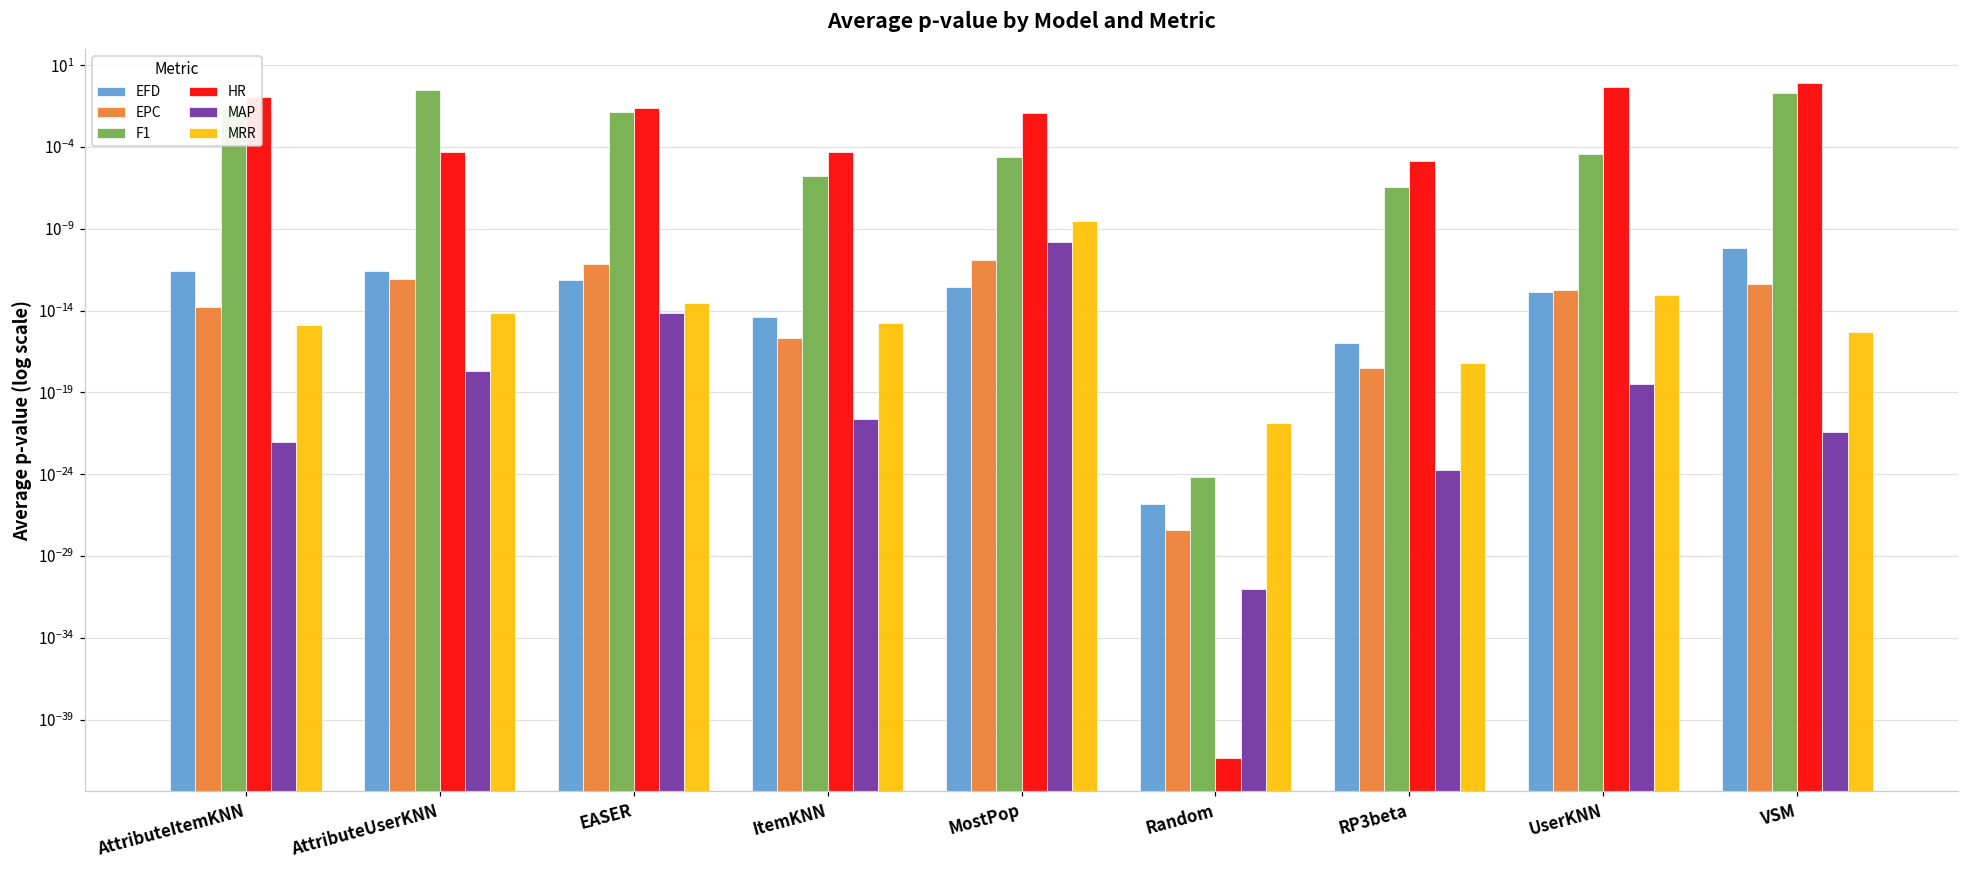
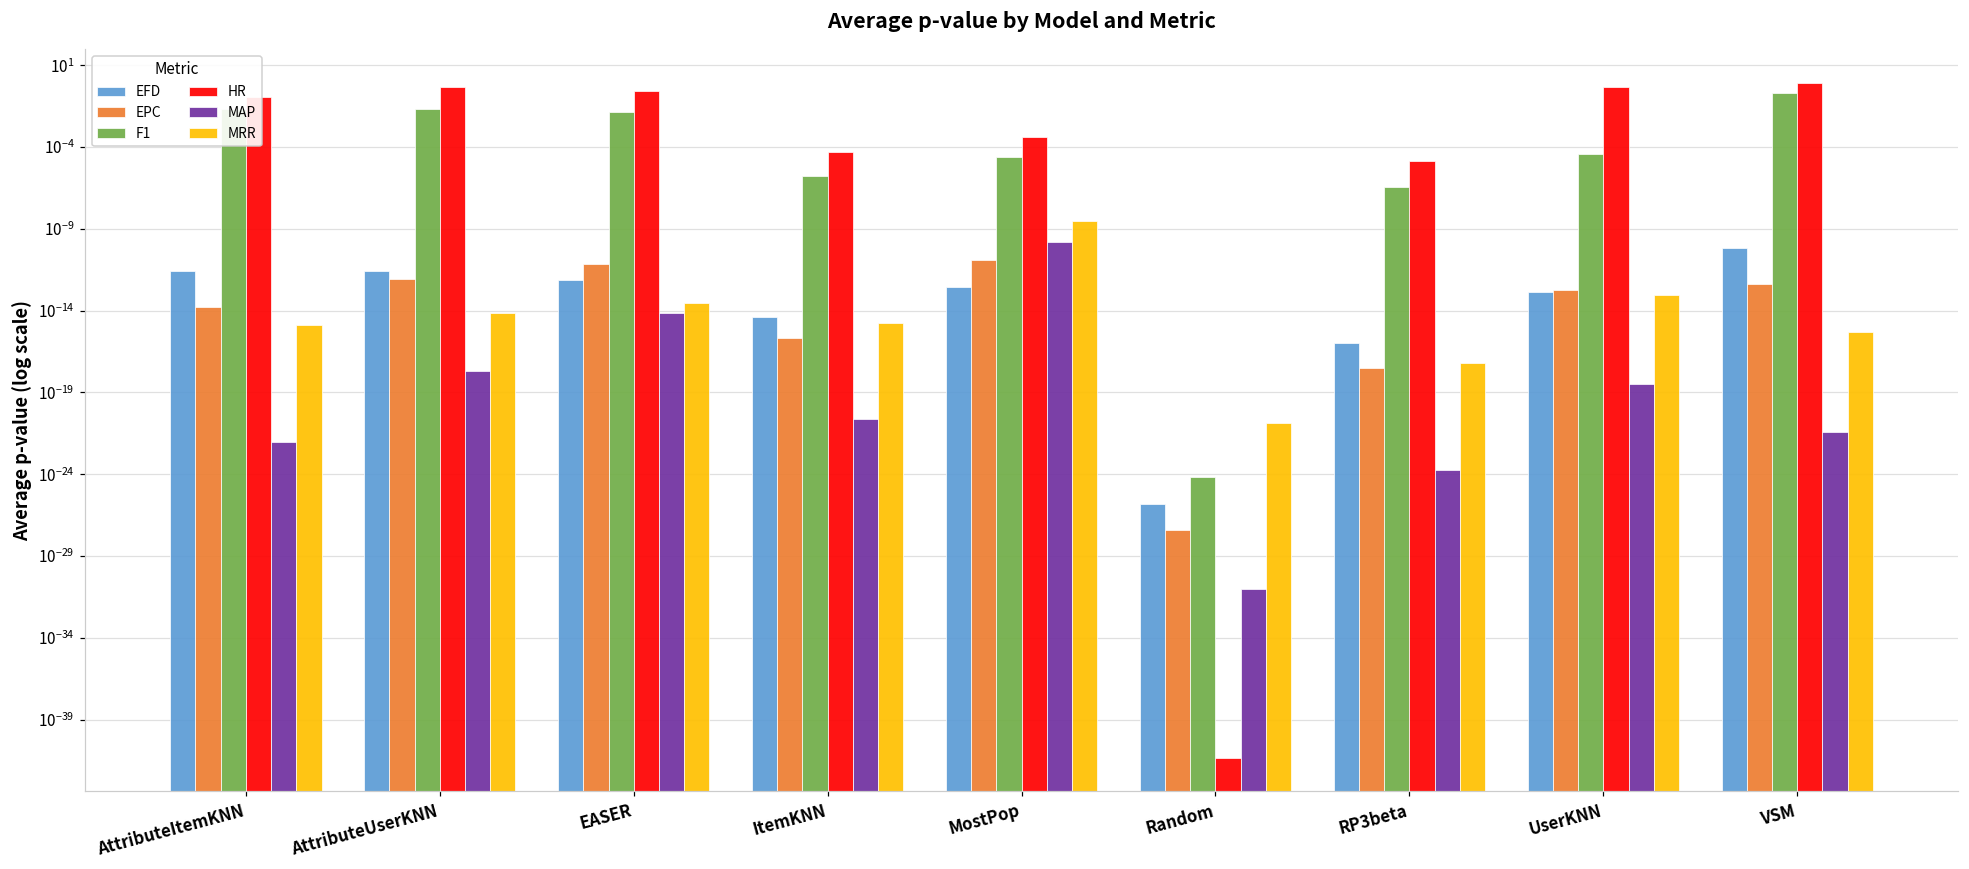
F1, AttributeUserKNN: 0.3 -> 0.02
HR, AttributeUserKNN: 0.00005 -> 0.5
HR, EASER: 0.02 -> 0.3
HR, MostPop: 0.01 -> 0.0004
